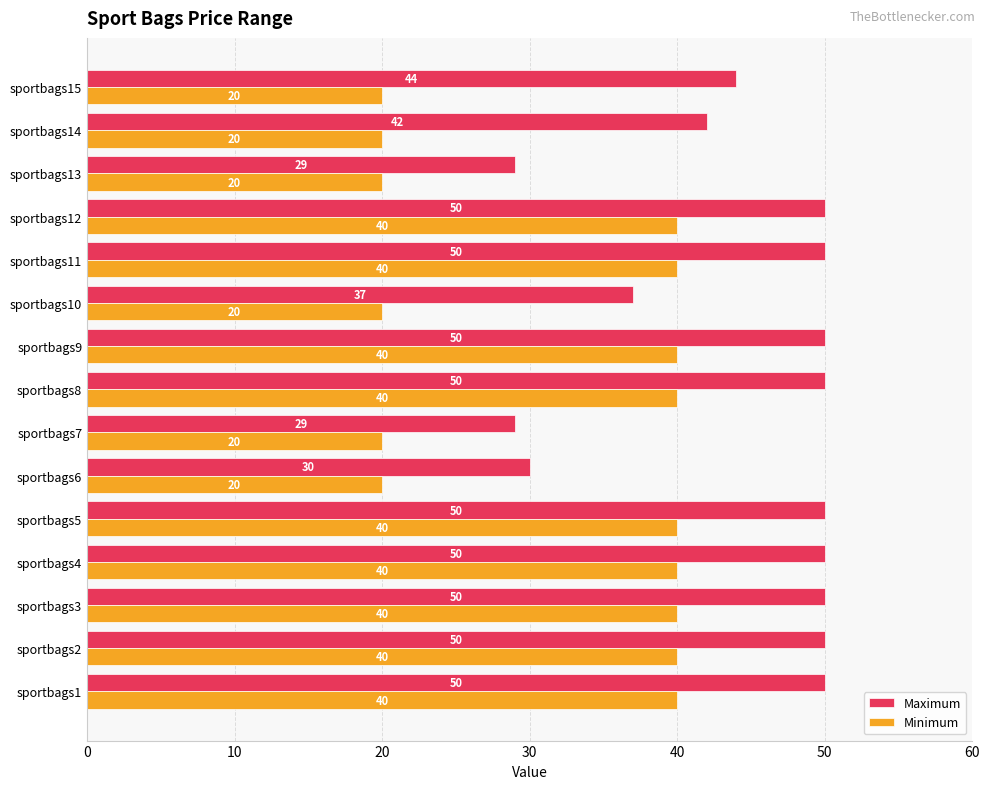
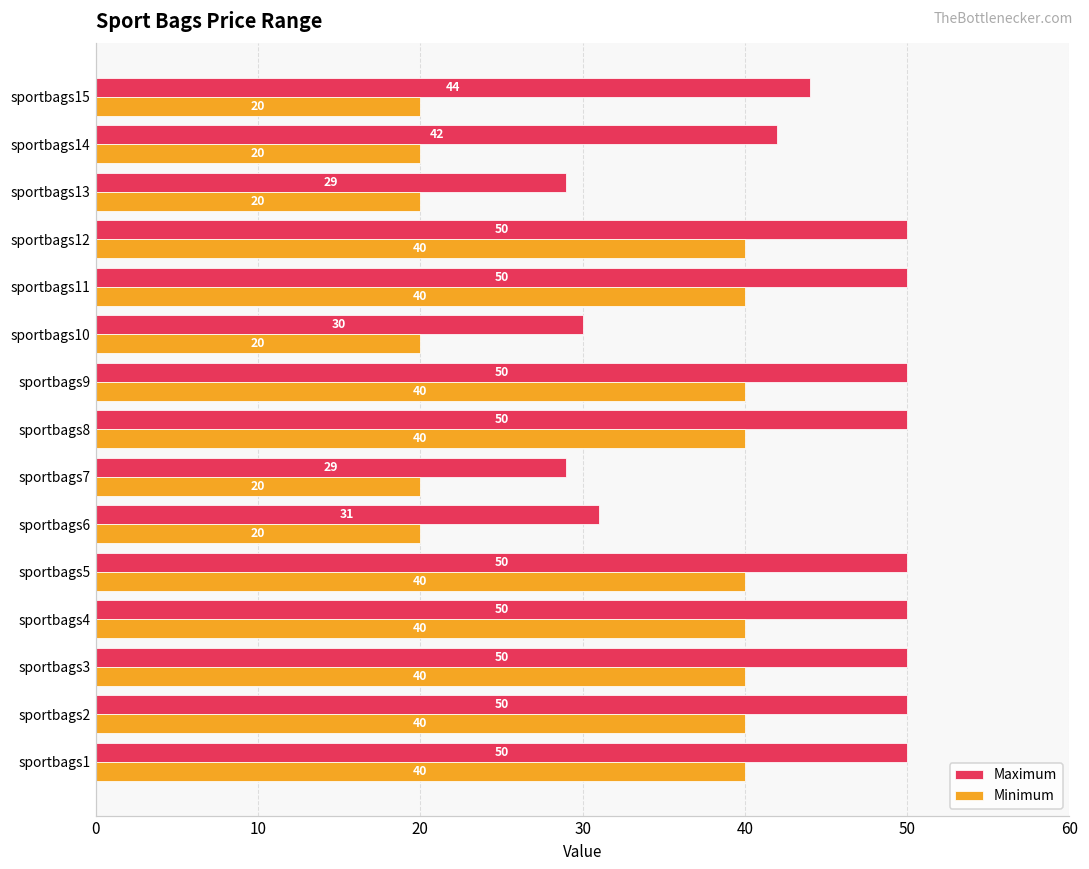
Maximum, sportbags10: 37 -> 30
Maximum, sportbags6: 30 -> 31
